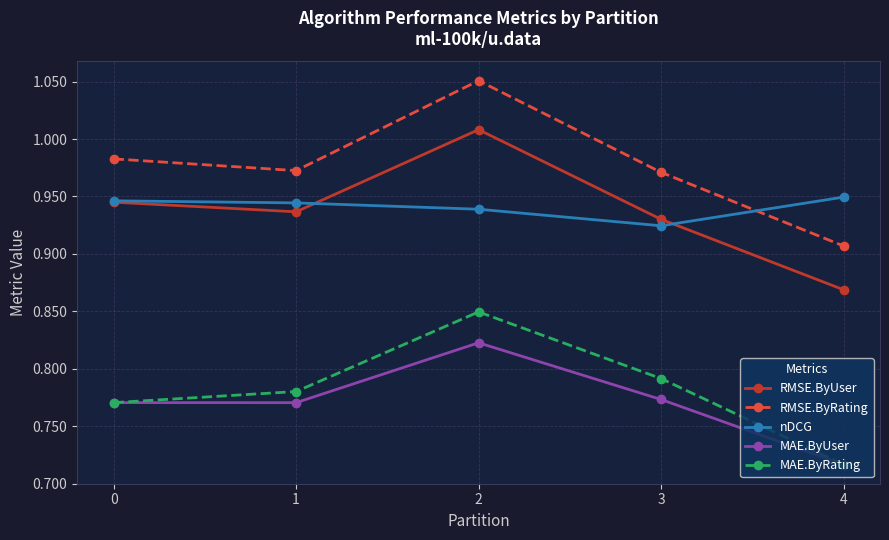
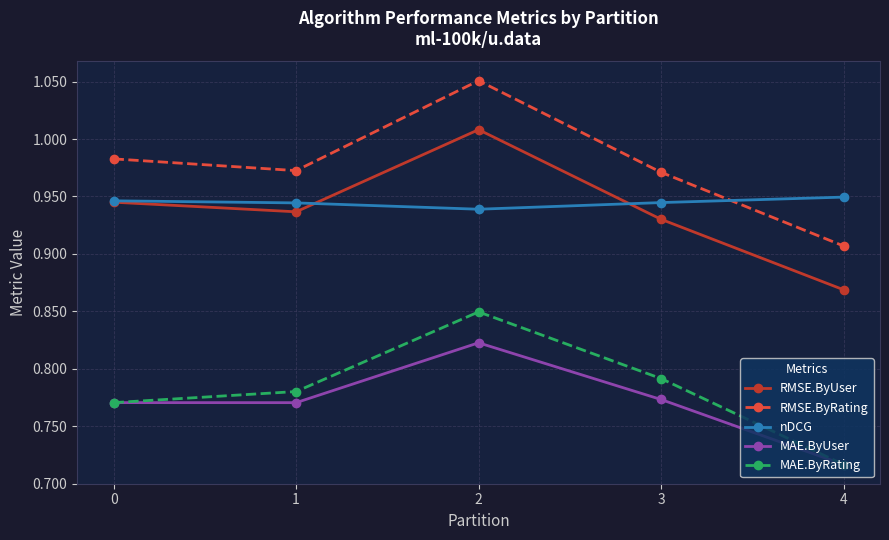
nDCG, 3: 0.924 -> 0.945
